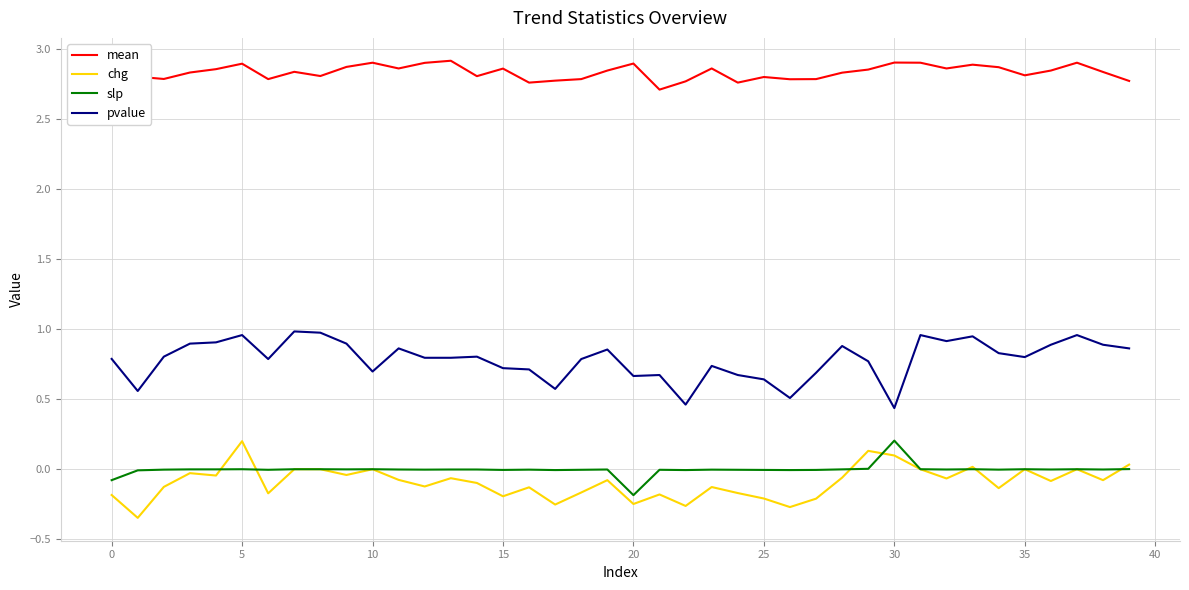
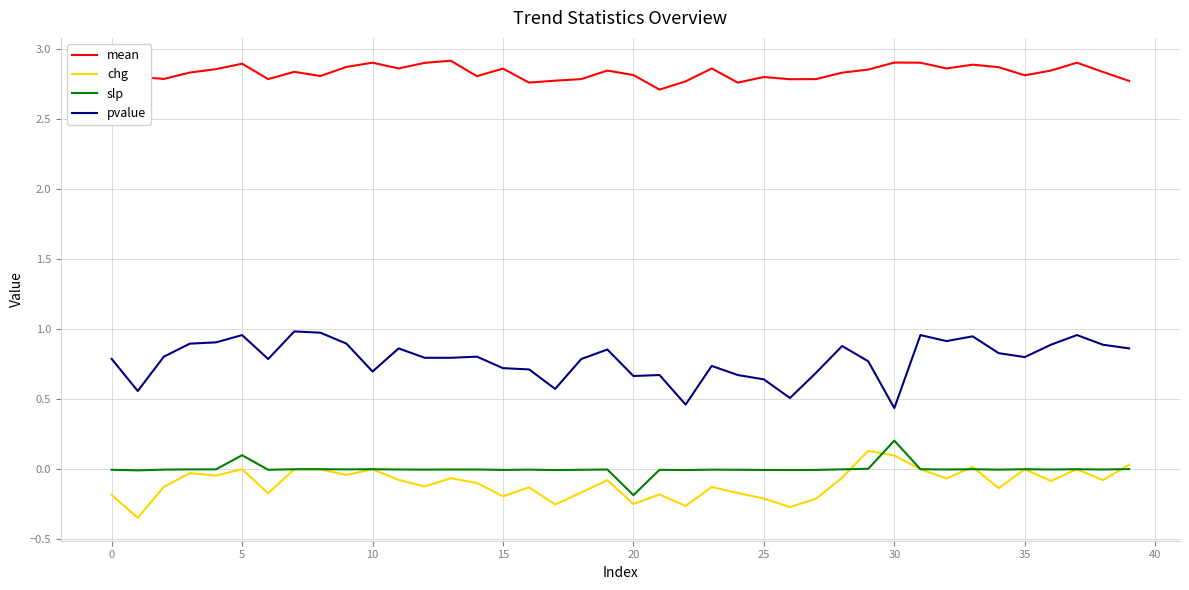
slp, 0: -0.08 -> 0.00
chg, 5: 0.2 -> 0.0
slp, 5: 0.0 -> 0.1
mean, 20: 2.89 -> 2.81
